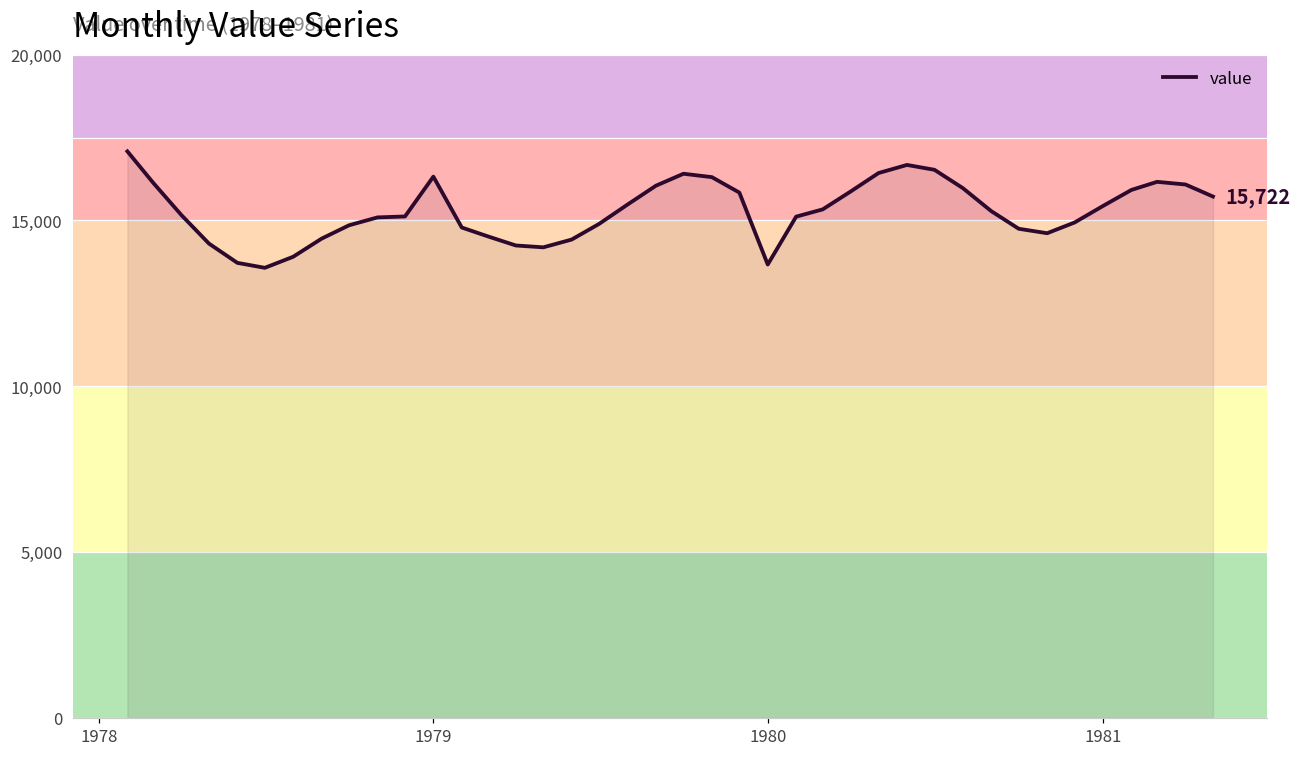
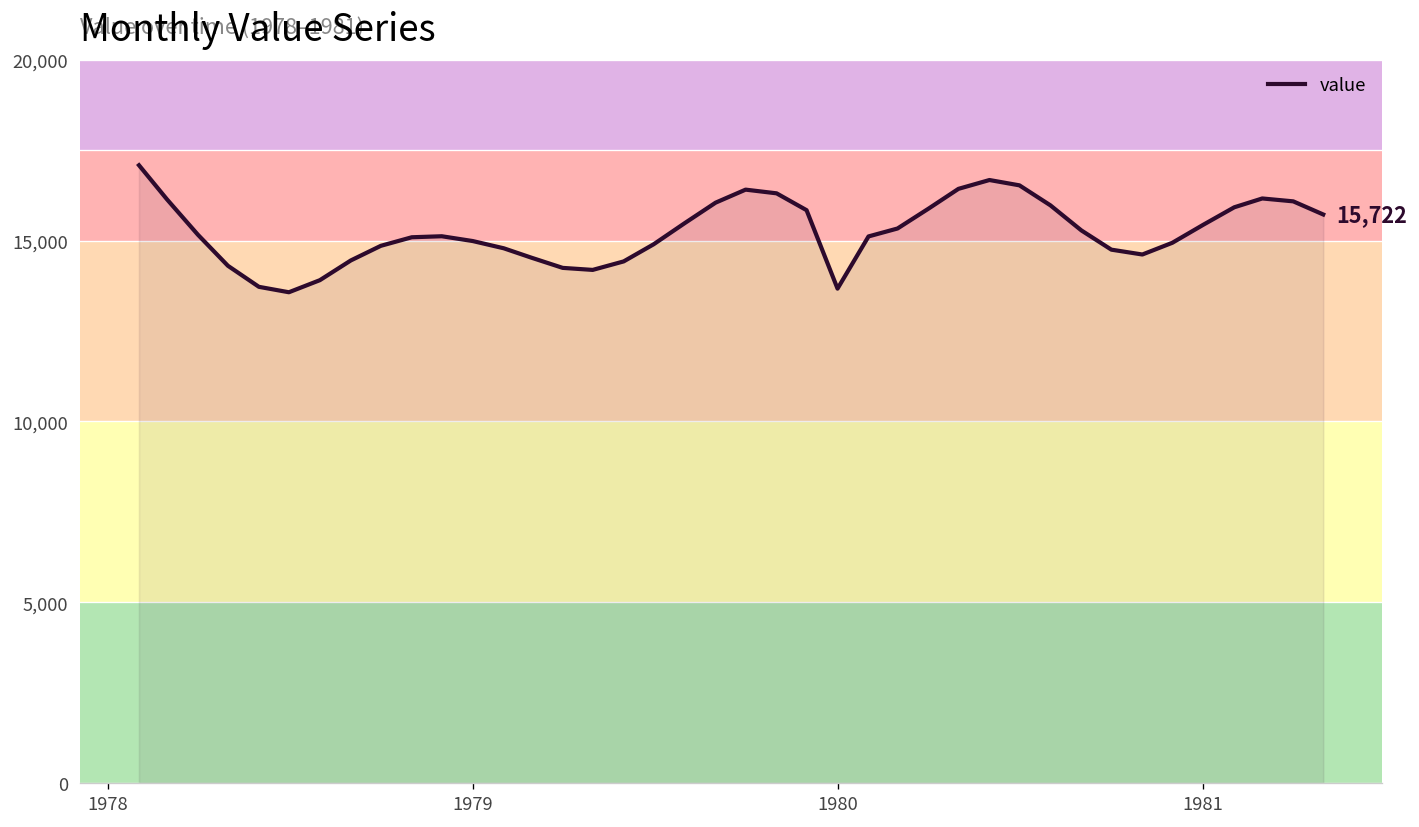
1979: 16,300 -> 15,000
